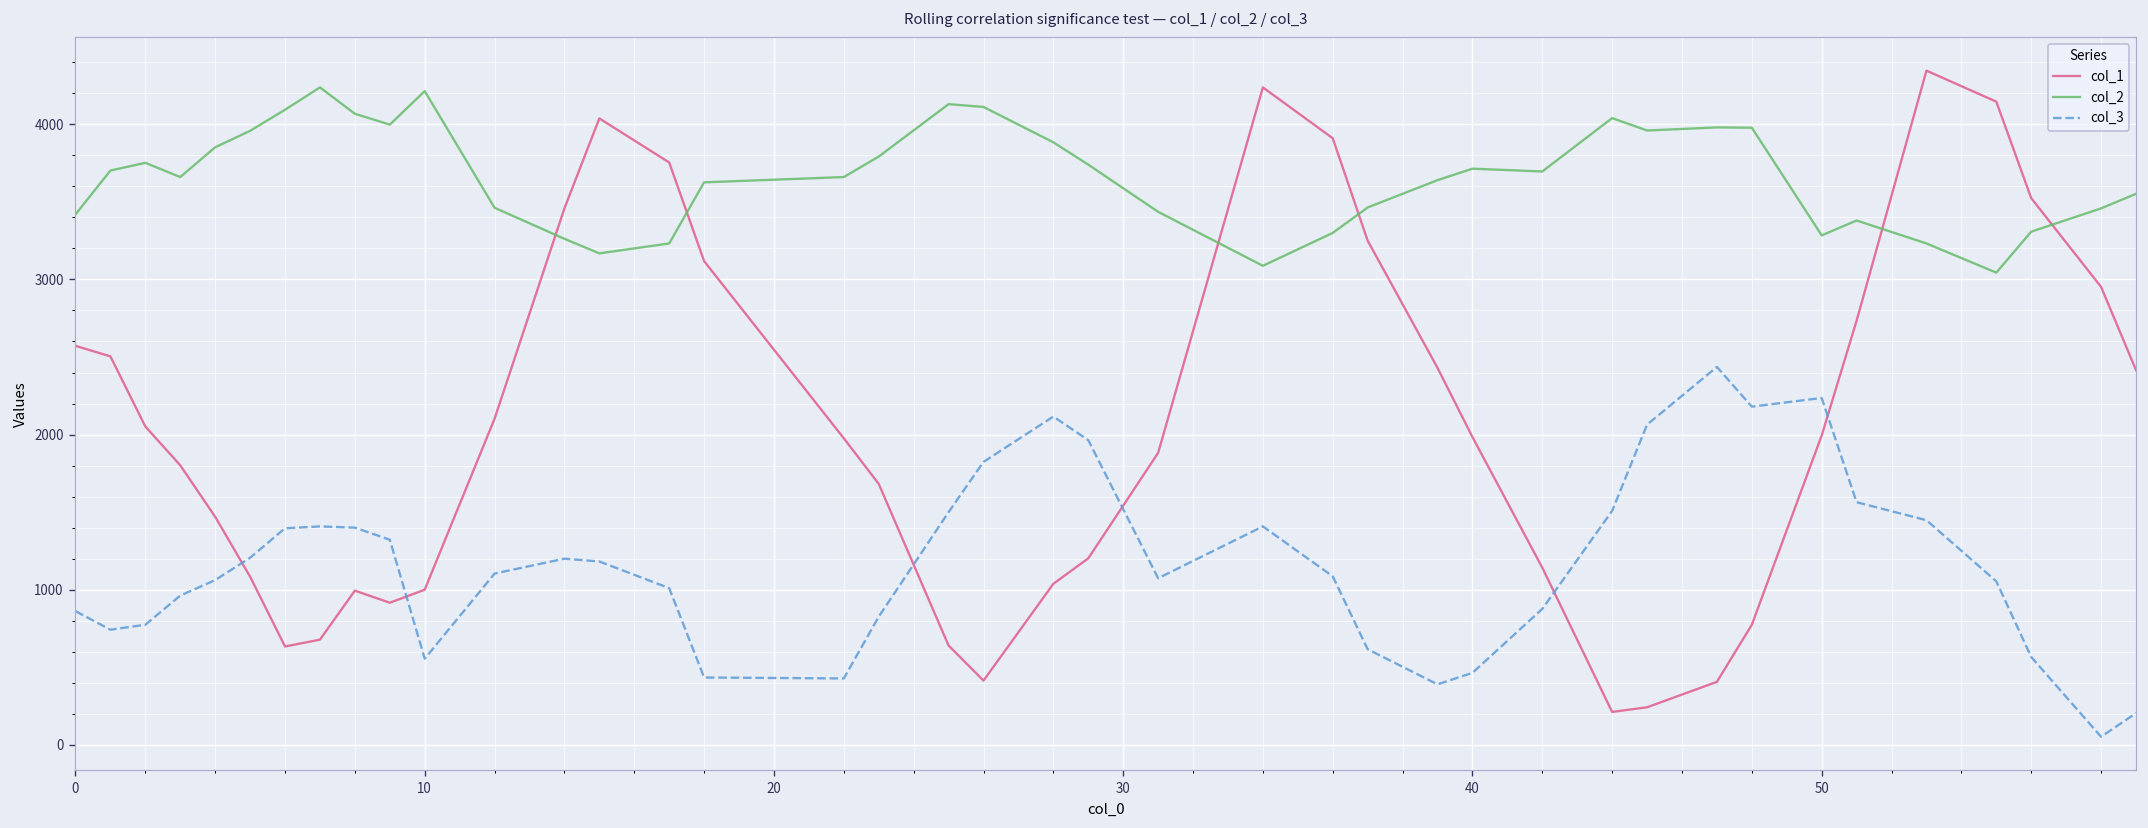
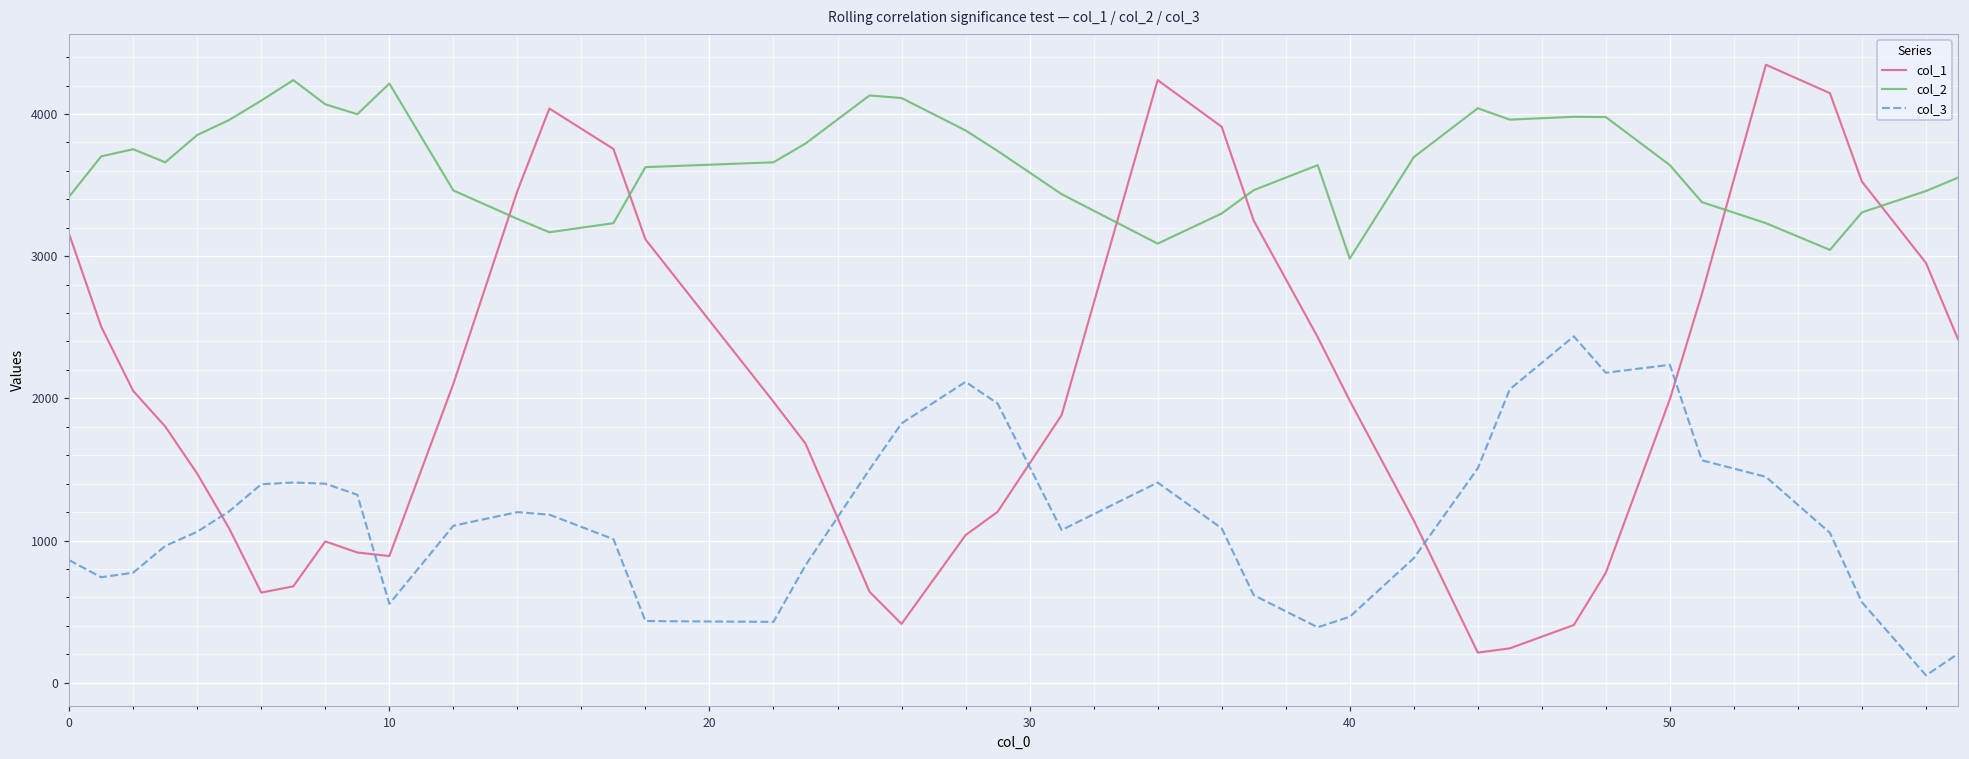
col_1, 0: 2570 -> 3150
col_1, 10: 1000 -> 890
col_2, 40: 3710 -> 2980
col_2, 50: 3280 -> 3640
